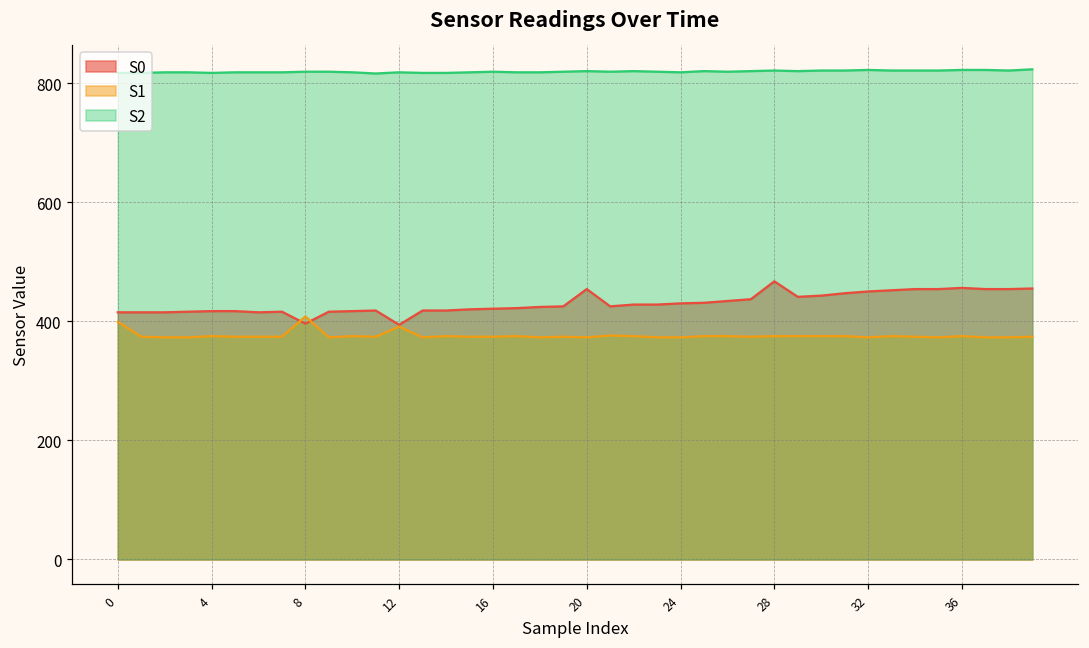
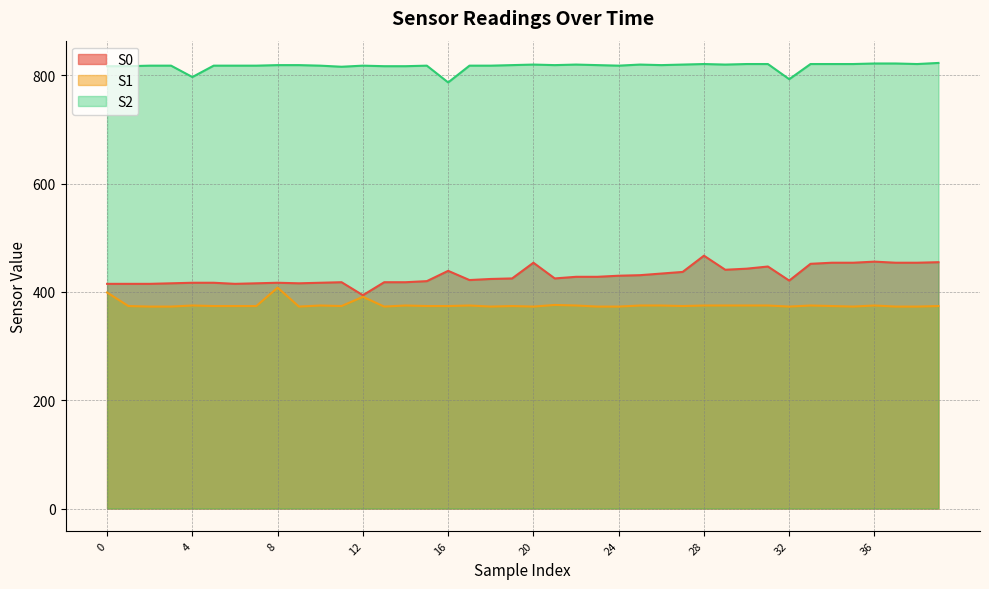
S2, 4: 820 -> 800
S0, 8: 400 -> 420
S0, 16: 420 -> 440
S2, 16: 820 -> 790
S0, 32: 450 -> 420
S2, 32: 820 -> 790
